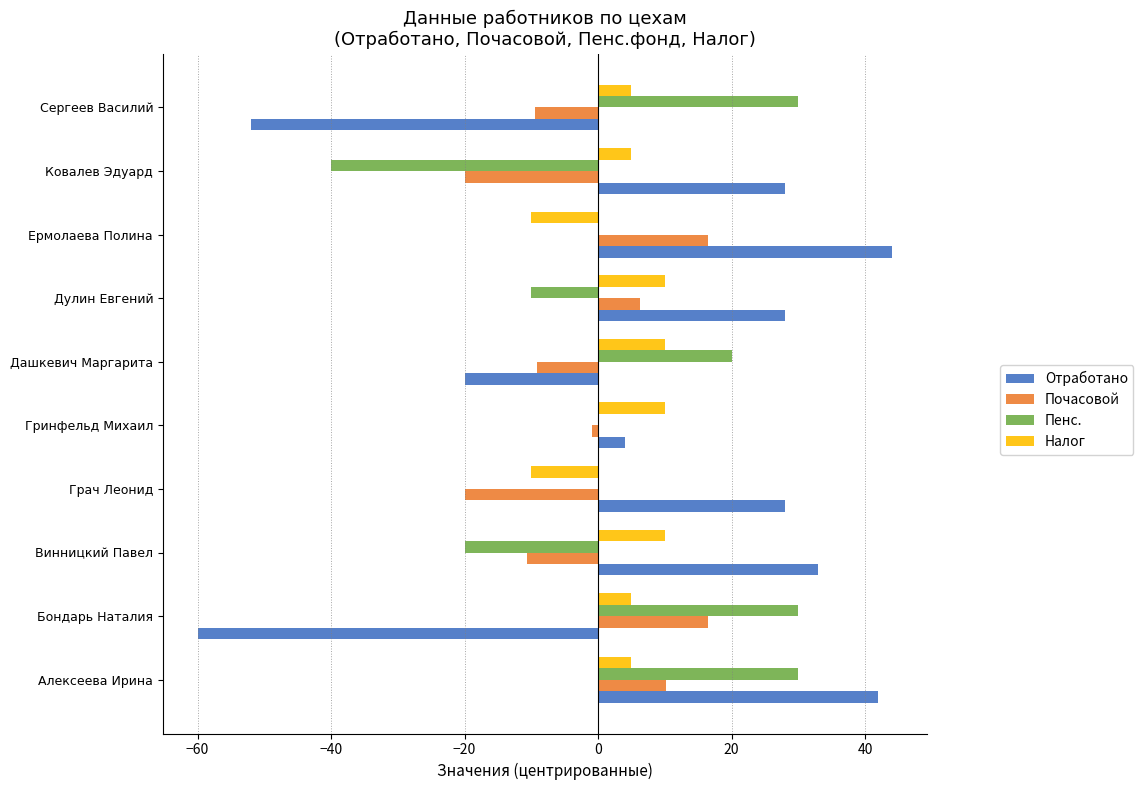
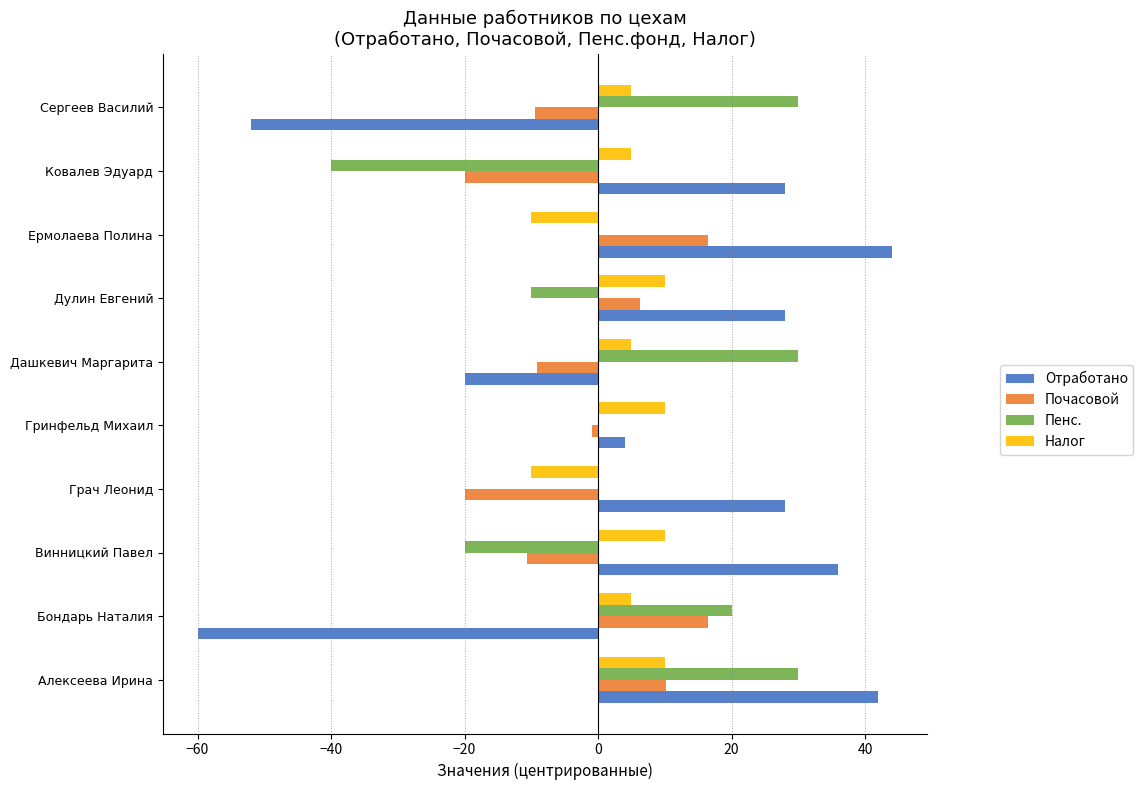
Налог, Дашкевич Маргарита: 10 -> 5
Пенс., Дашкевич Маргарита: 20 -> 30
Отработано, Винницкий Павел: 33 -> 36
Пенс., Бондарь Наталия: 30 -> 20
Налог, Алексеева Ирина: 5 -> 10
